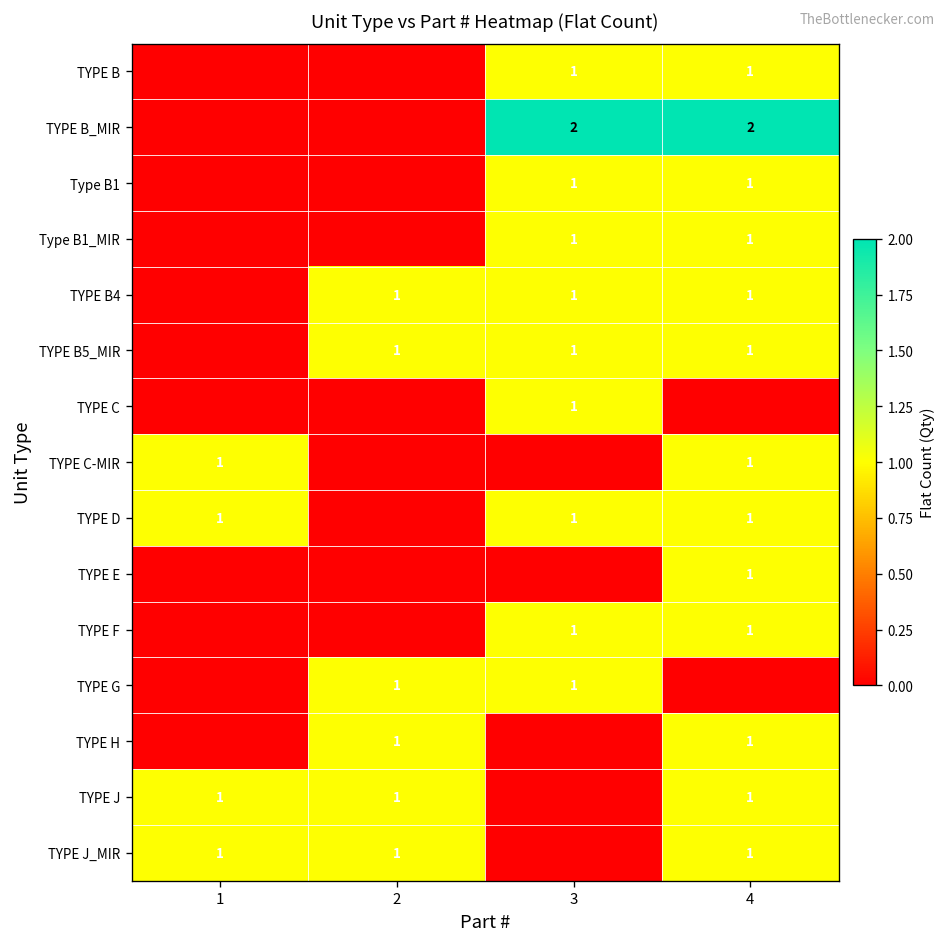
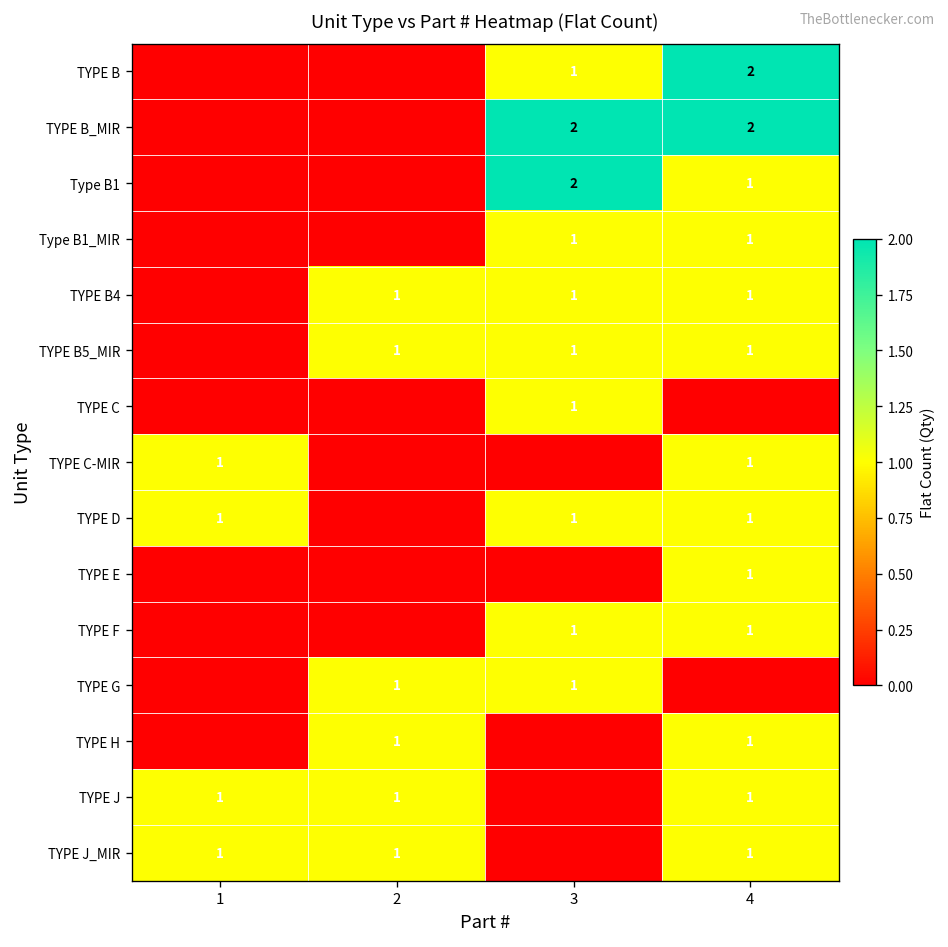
TYPE B, 4: 1 -> 2
Type B1, 3: 1 -> 2
